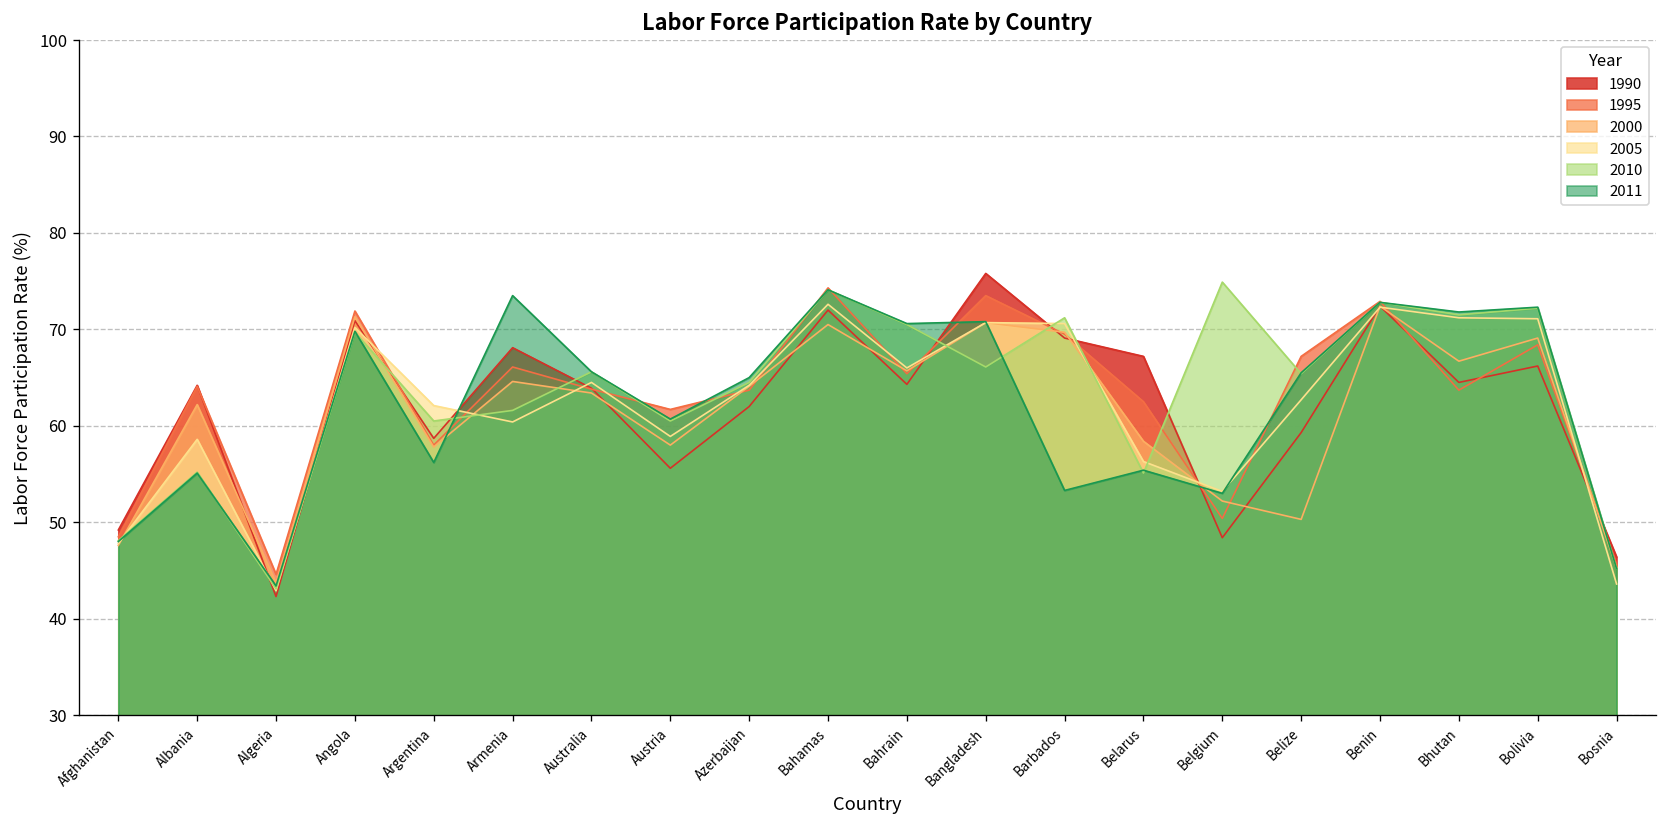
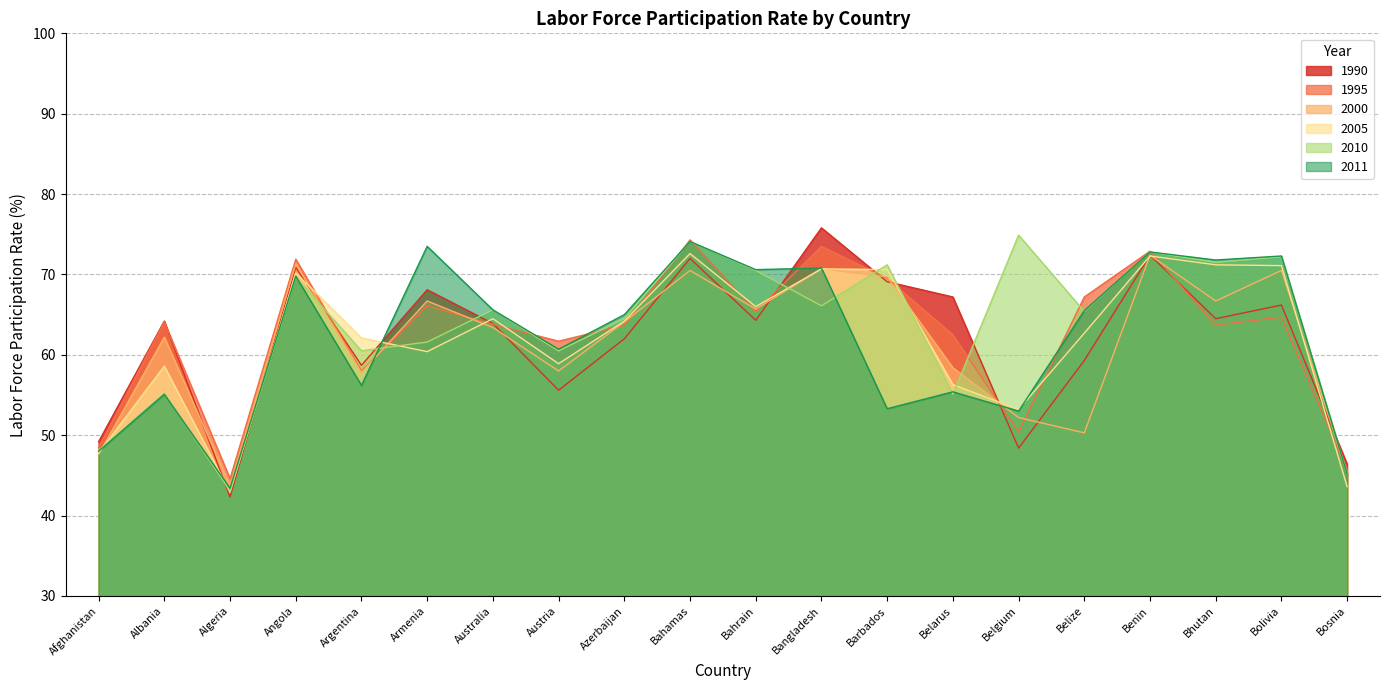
2000, Armenia: 65 -> 67
1995, Bolivia: 68 -> 65
2000, Bolivia: 69 -> 71
